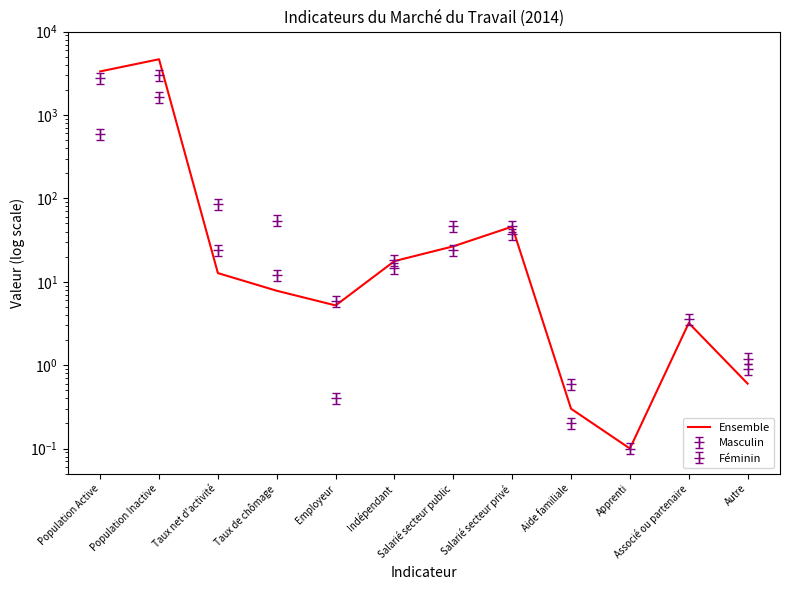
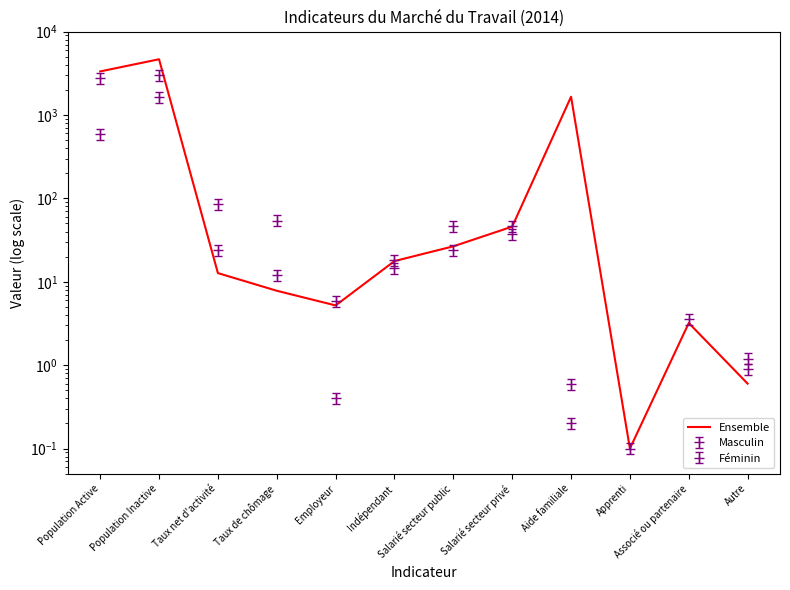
Ensemble, Aide familiale: 0.3 -> 1700
